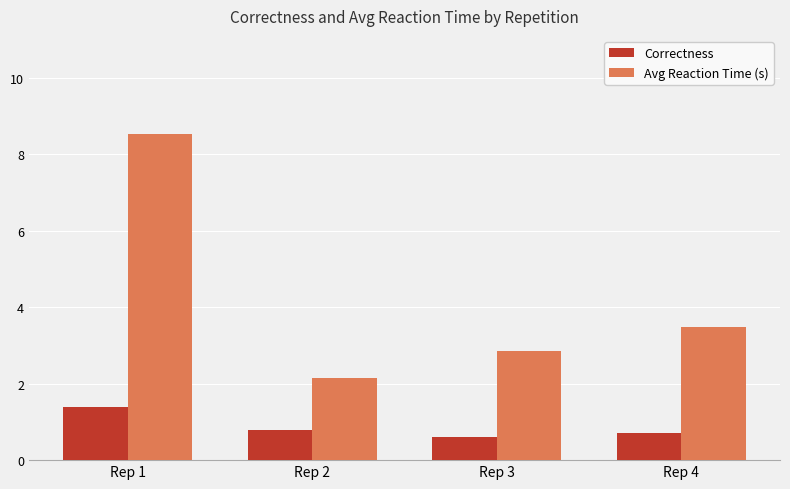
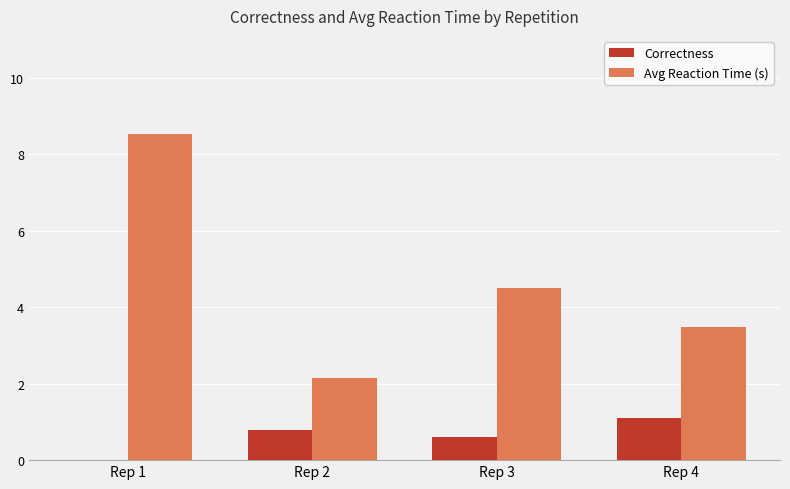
Correctness, Rep 1: 1.4 -> 0.0
Avg Reaction Time (s), Rep 3: 2.9 -> 4.5
Correctness, Rep 4: 0.7 -> 1.1
